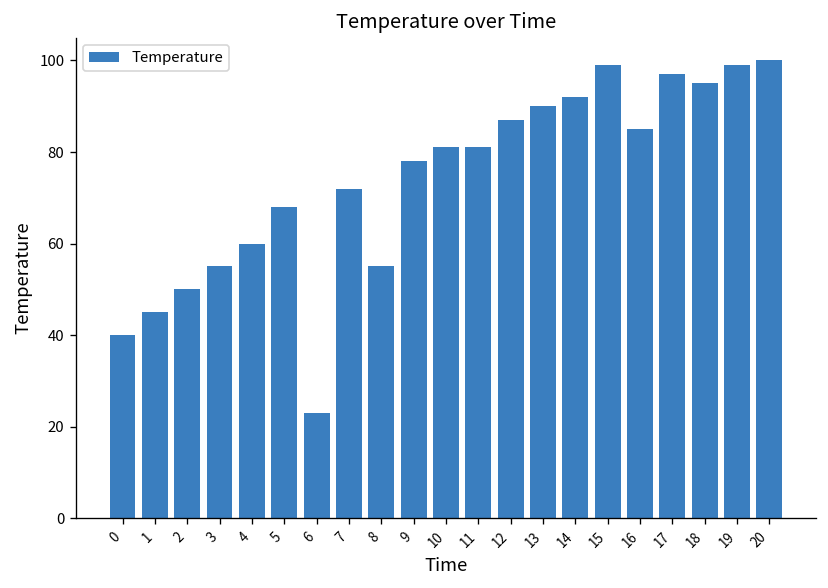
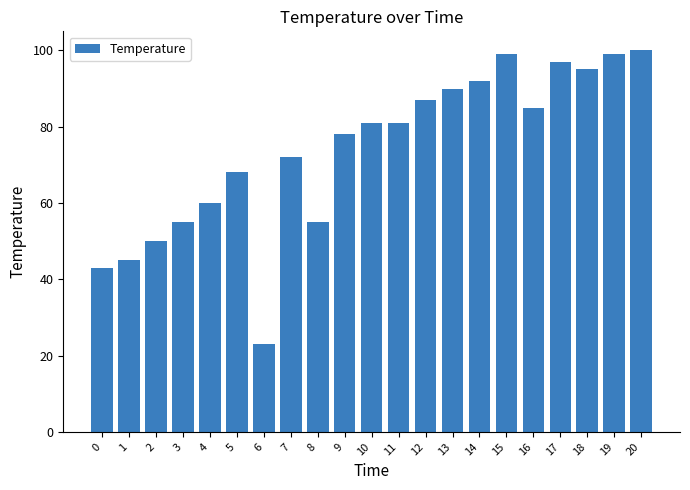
0: 40 -> 43
